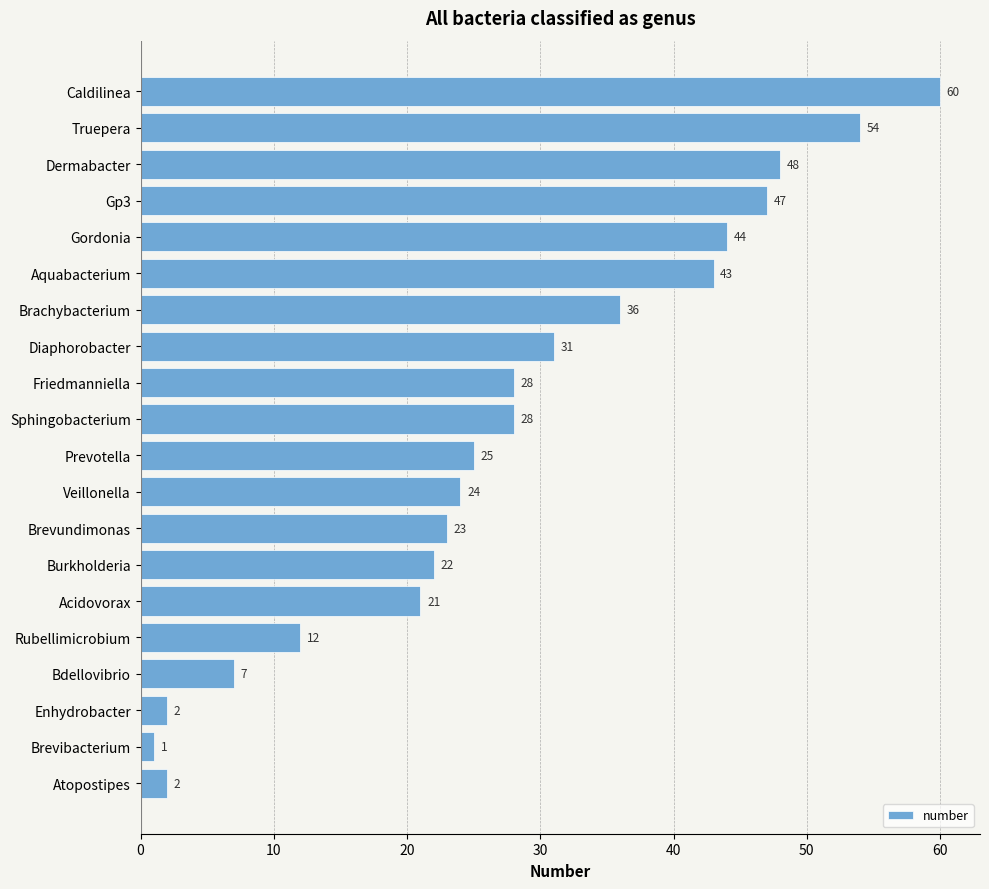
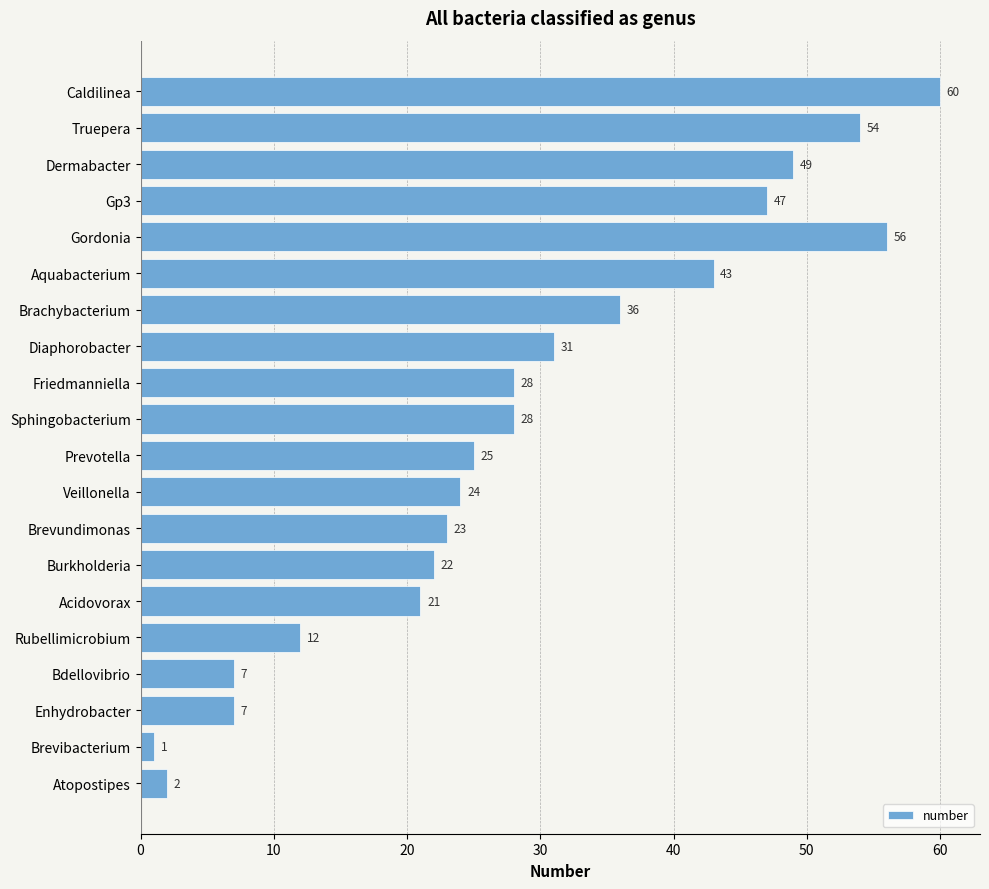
Dermabacter: 48 -> 49
Gordonia: 44 -> 56
Enhydrobacter: 2 -> 7
